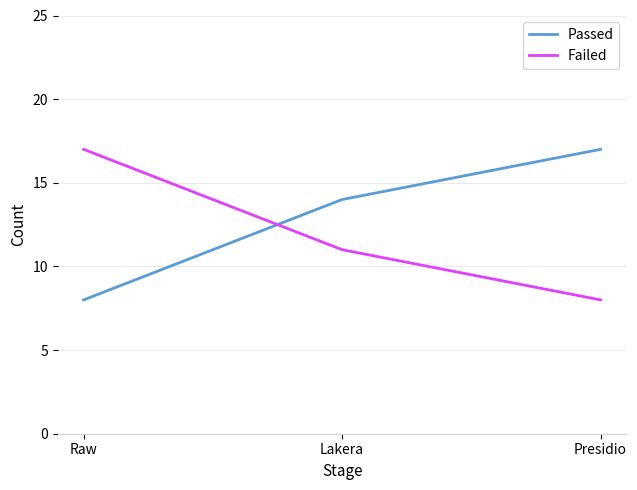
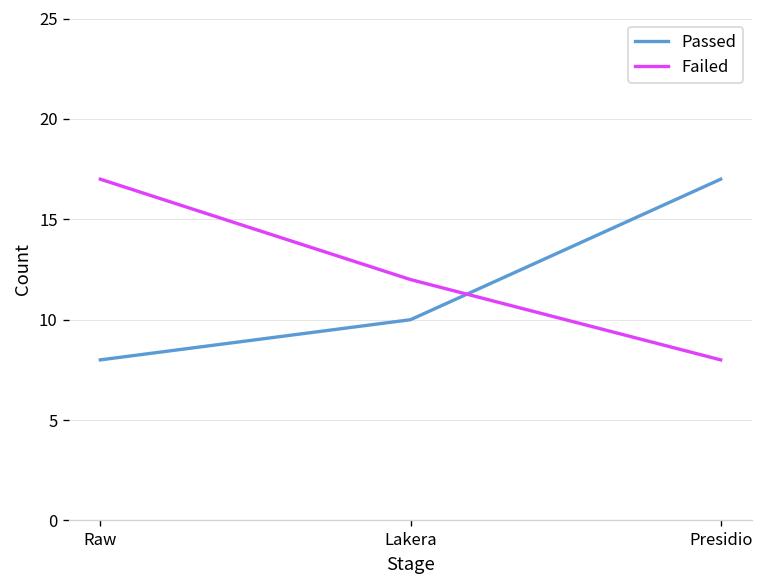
Passed, Lakera: 14 -> 10
Failed, Lakera: 11 -> 12
